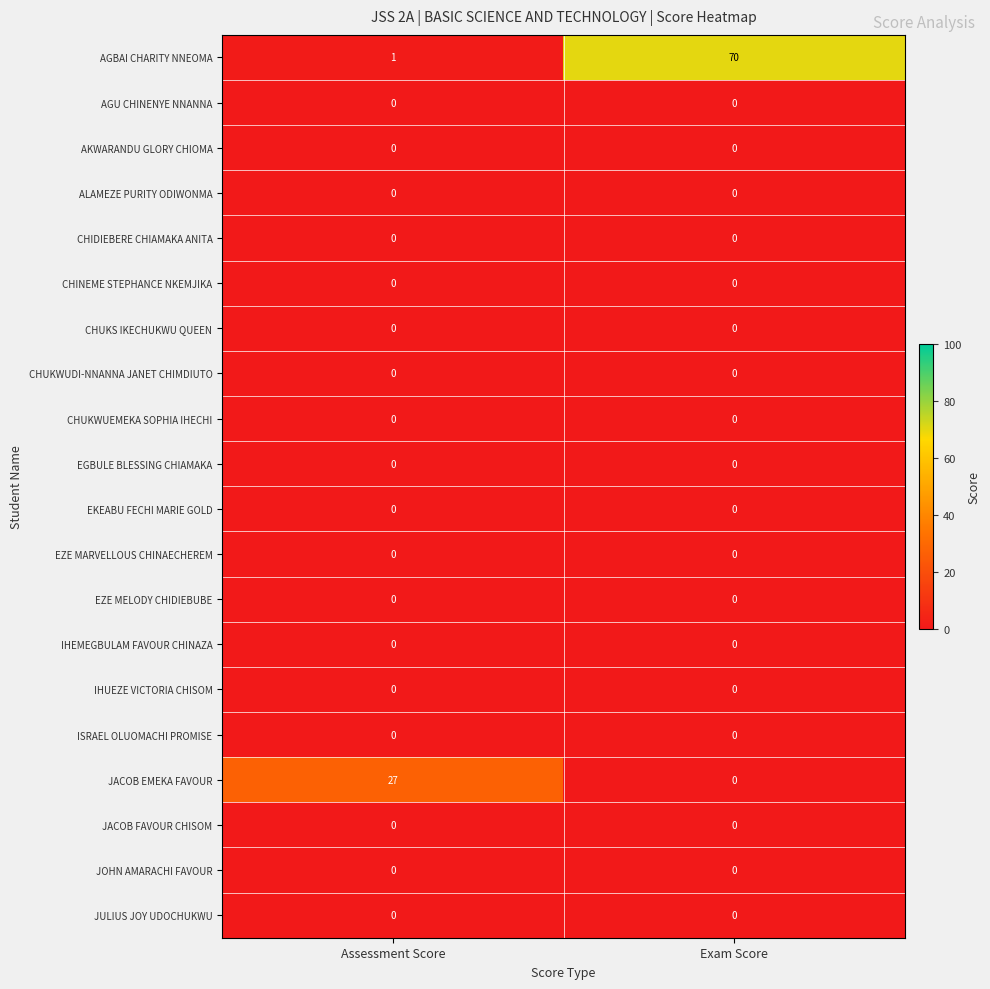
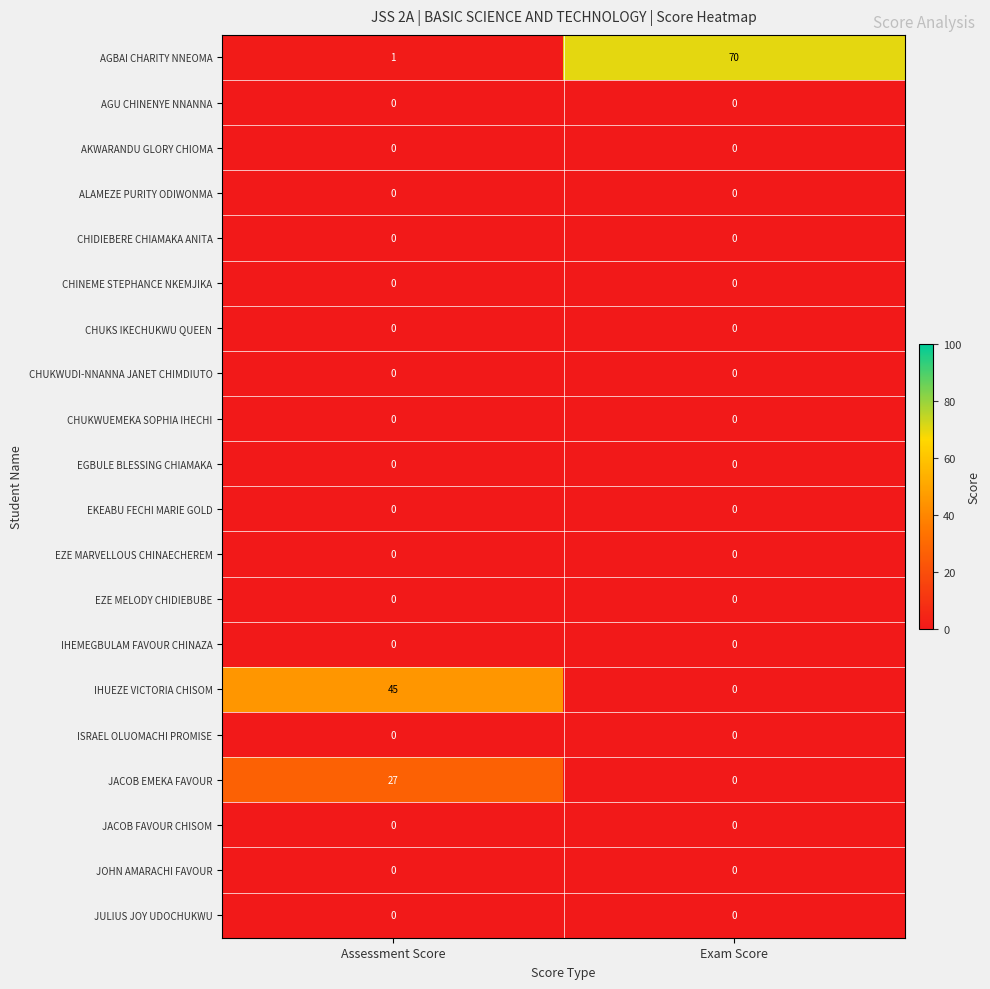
IHUEZE VICTORIA CHISOM, Assessment Score: 0 -> 45
